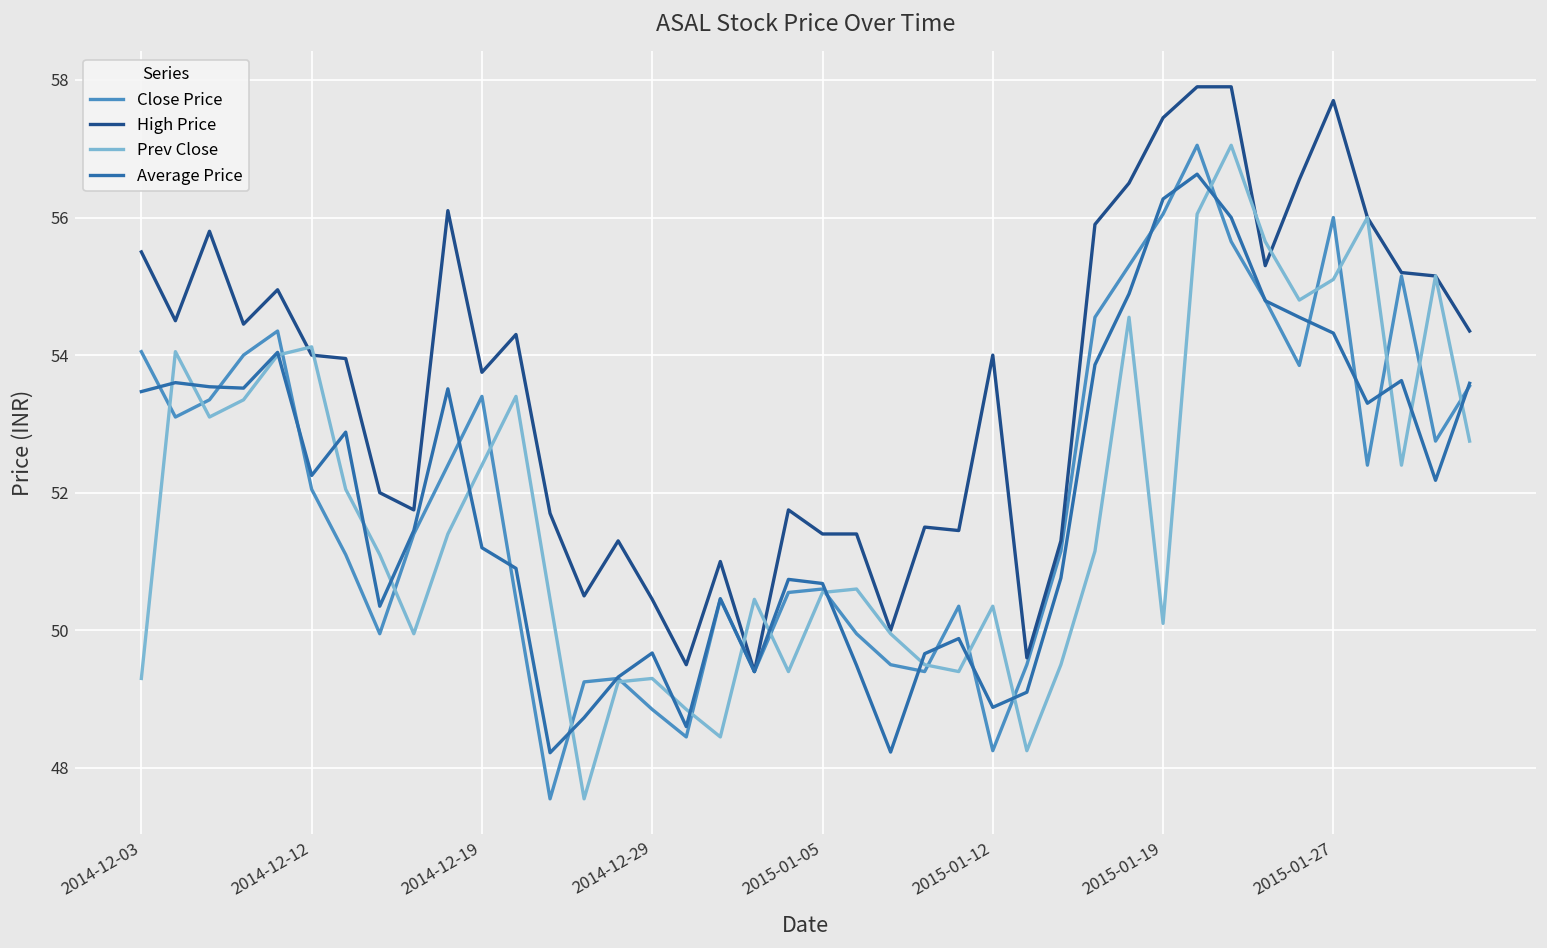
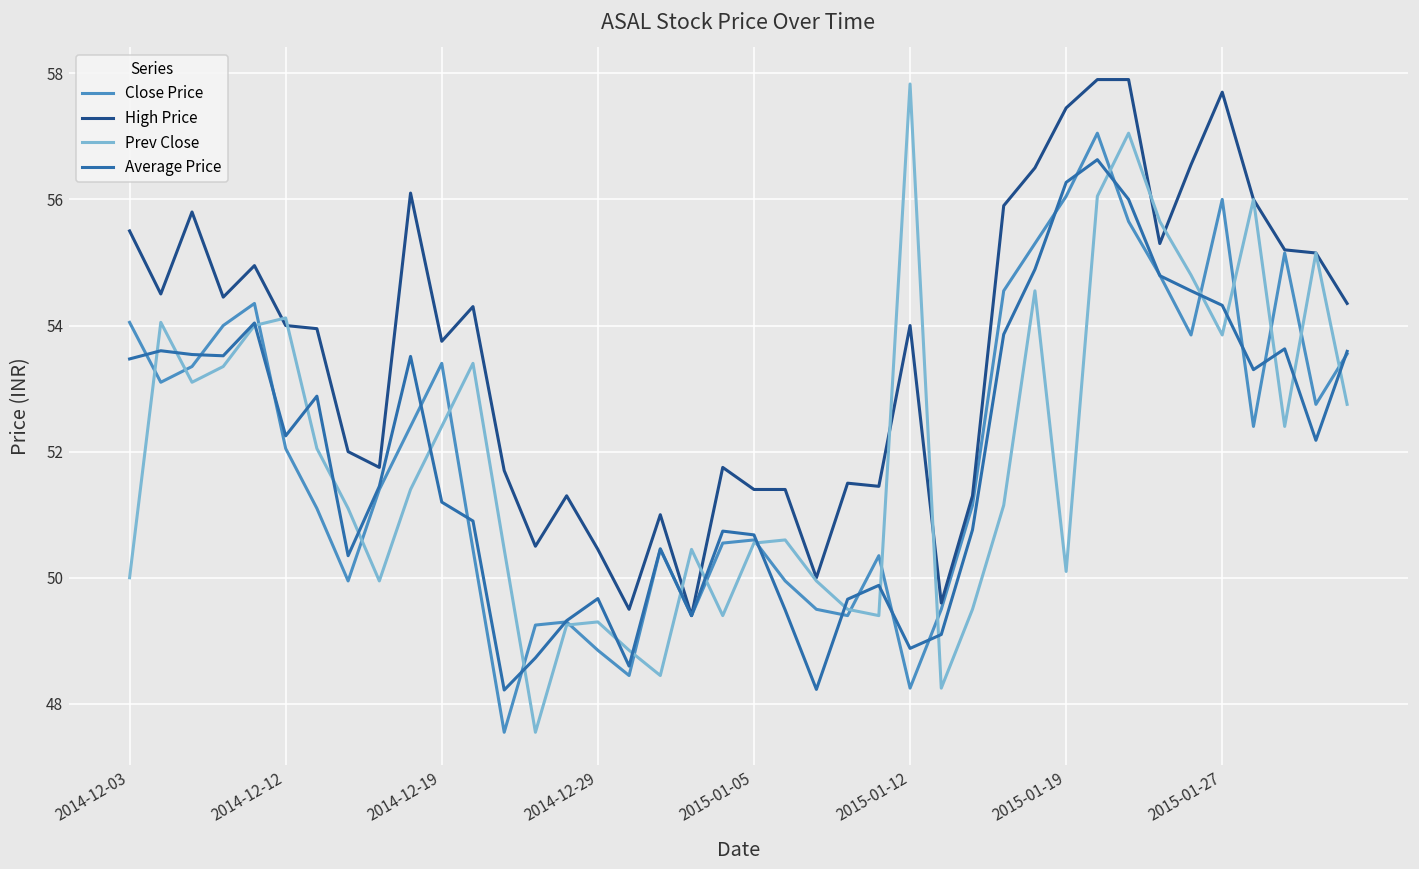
Prev Close, 2014-12-03: 49.3 -> 50.0
Prev Close, 2015-01-12: 50.4 -> 57.8
Prev Close, 2015-01-27: 55.1 -> 53.9
